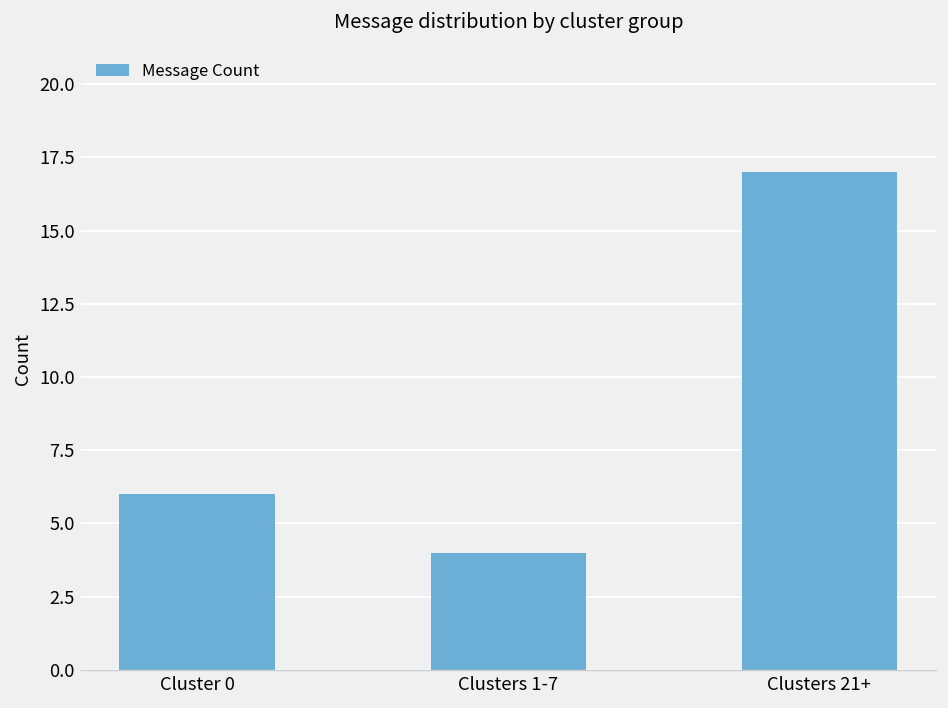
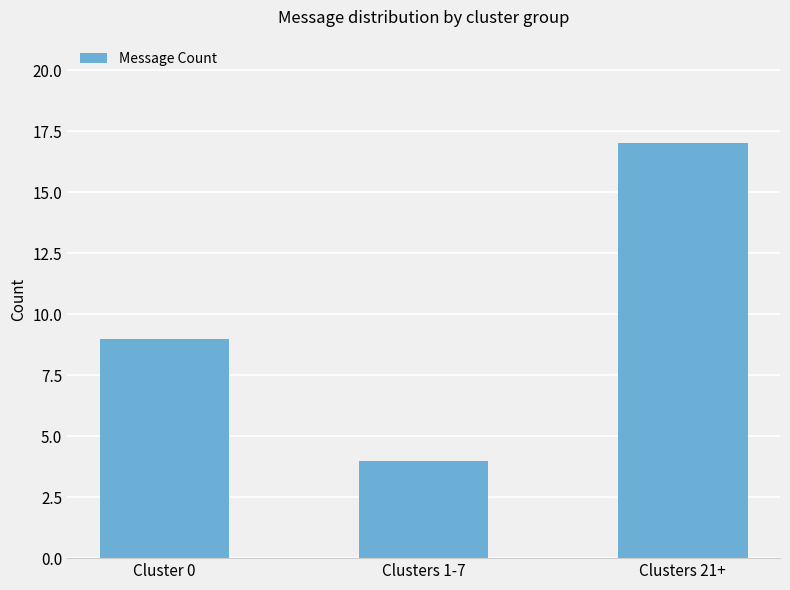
Cluster 0: 6 -> 9
